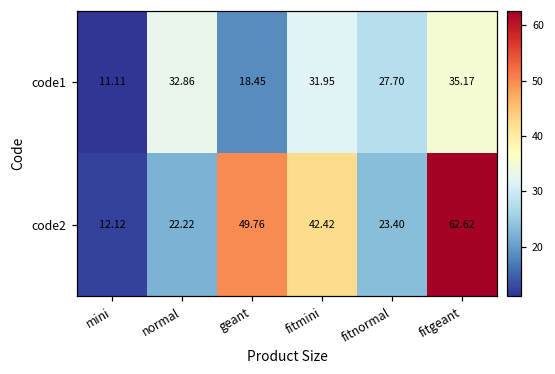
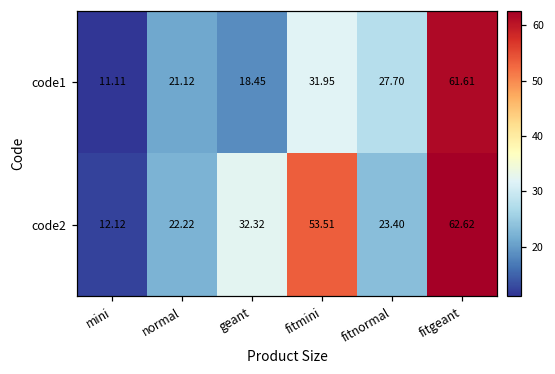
code1, normal: 32.86 -> 21.12
code1, fitgeant: 35.17 -> 61.61
code2, geant: 49.76 -> 32.32
code2, fitmini: 42.42 -> 53.51
